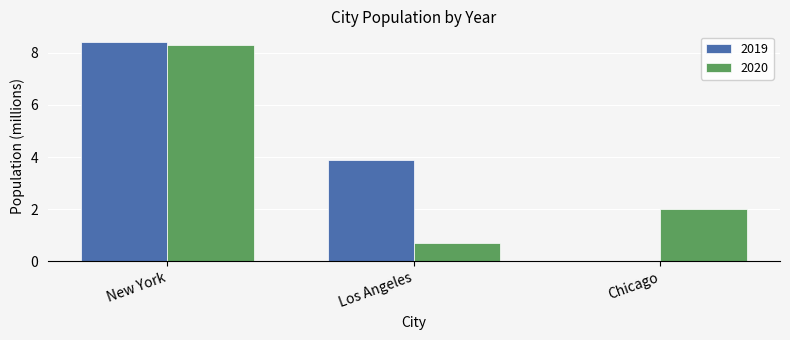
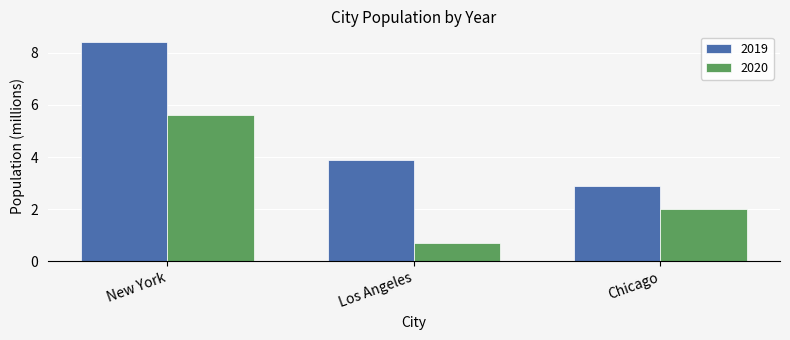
2020, New York: 8.3 -> 5.6
2019, Chicago: 0.0 -> 2.9
